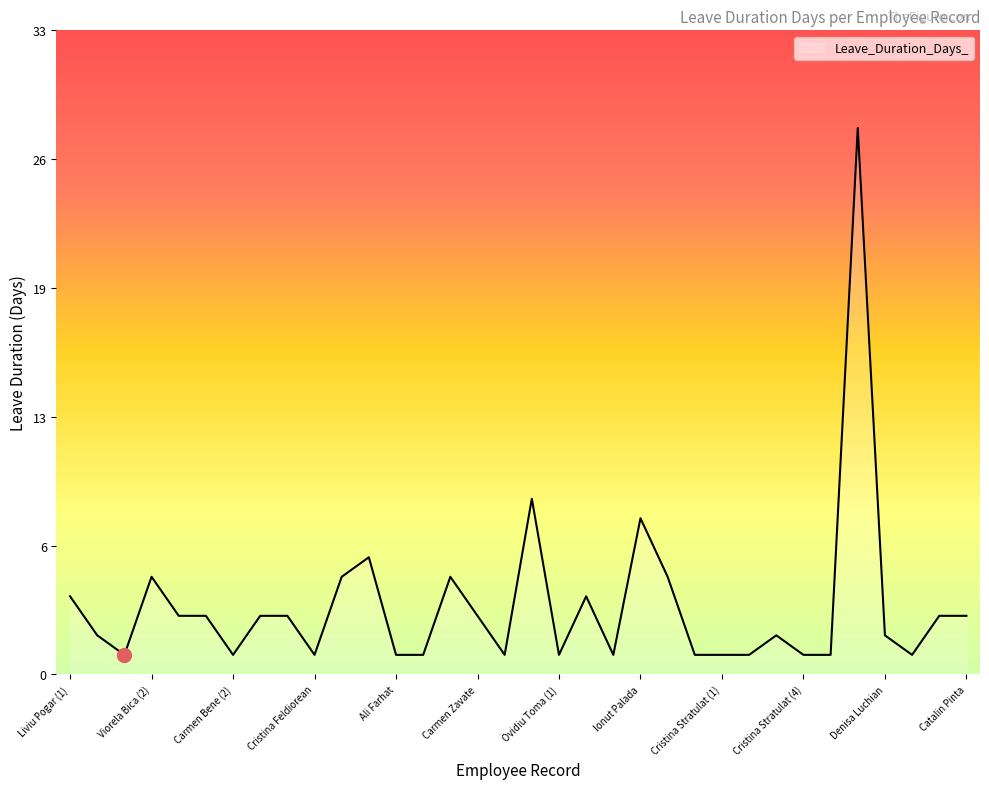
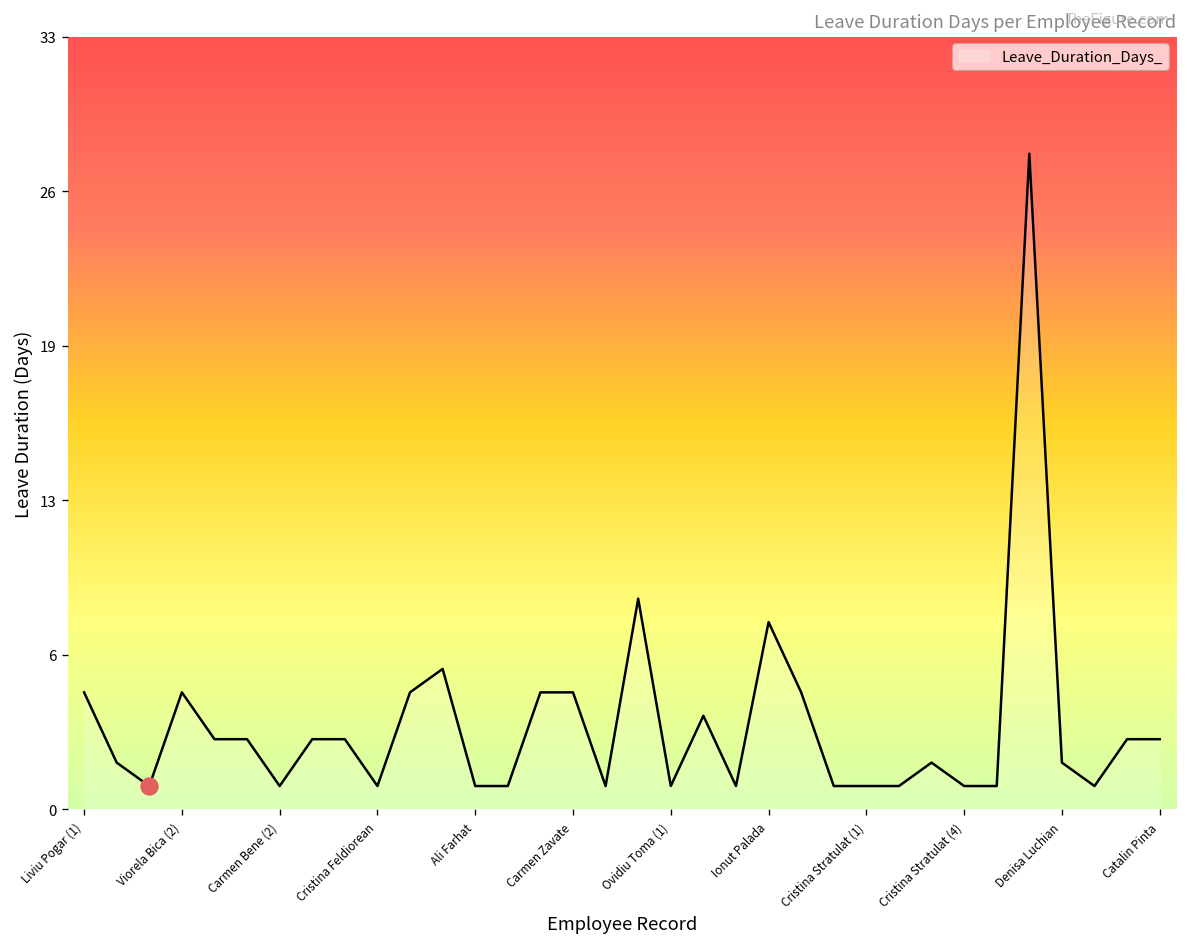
Leave_Duration_Days_, Liviu Pogar (1): 4 -> 5
Leave_Duration_Days_, Carmen Zavate: 3 -> 5
